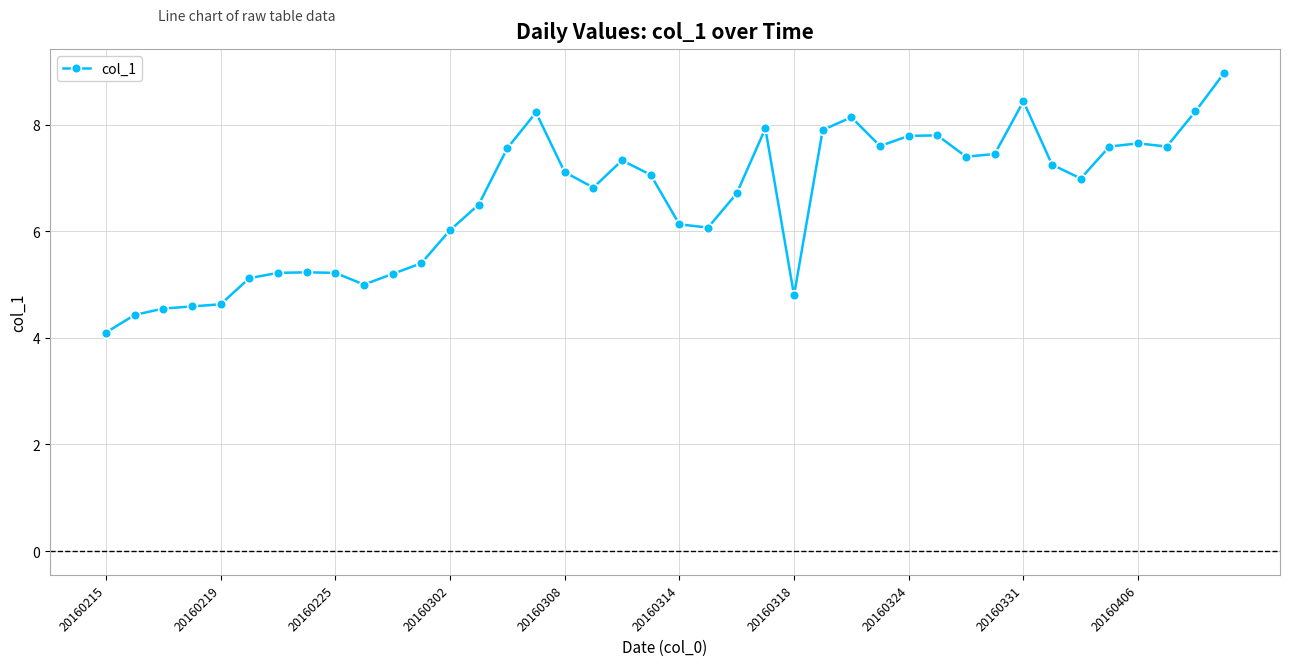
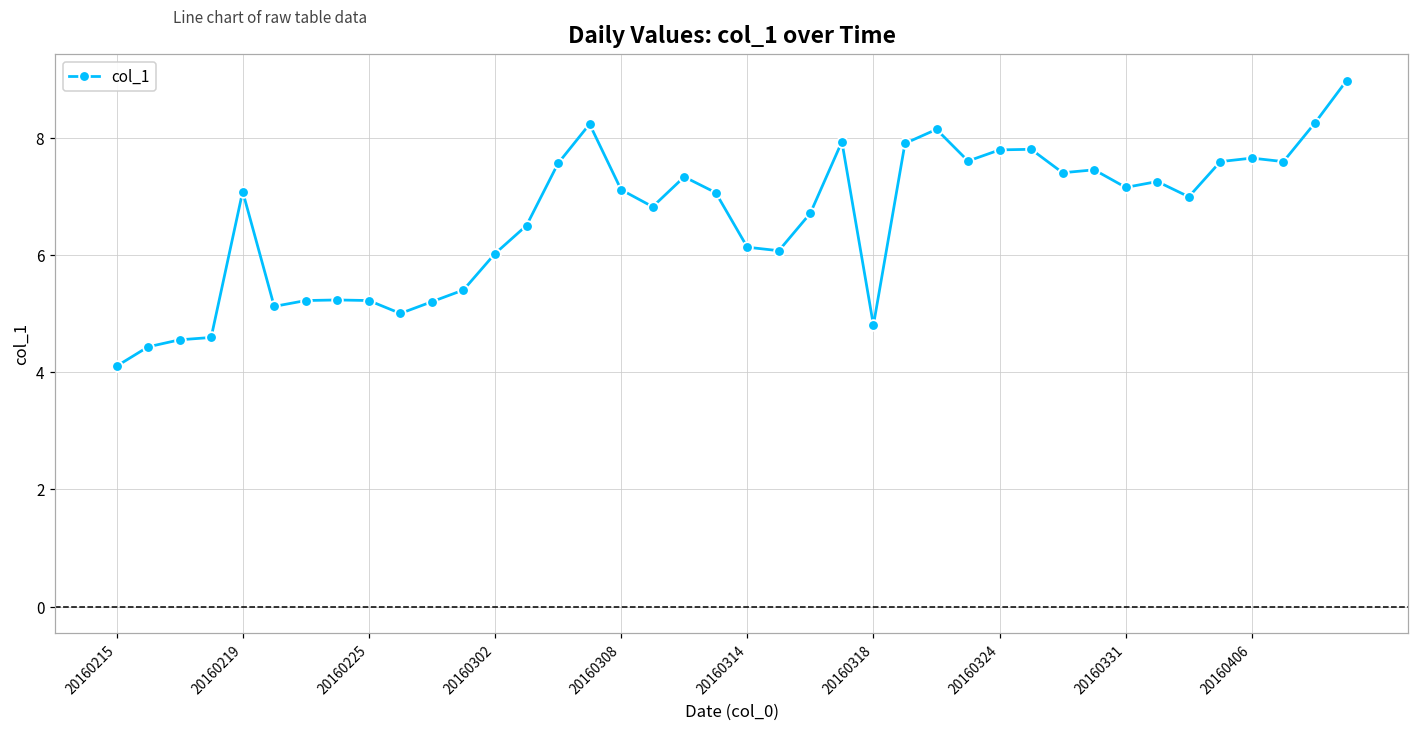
20160219: 4.6 -> 7.1
20160331: 8.4 -> 7.2
